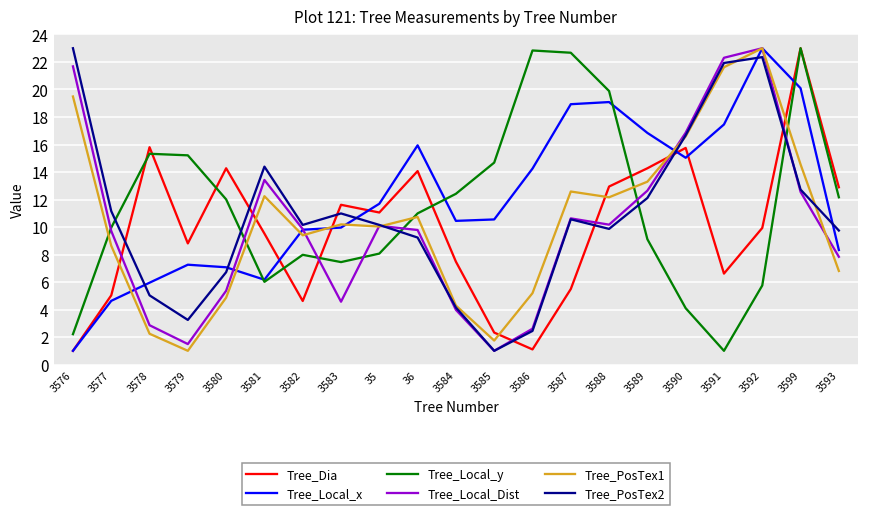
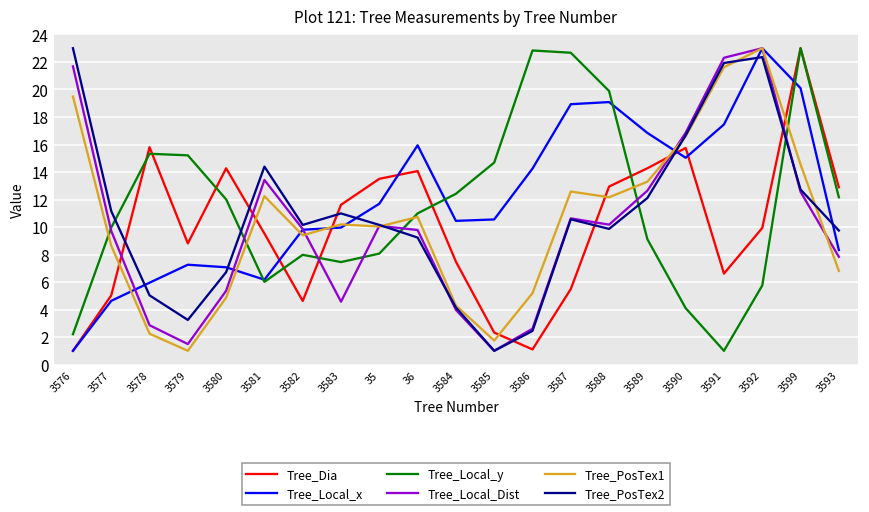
Tree_Dia, 35: 11.1 -> 13.5
